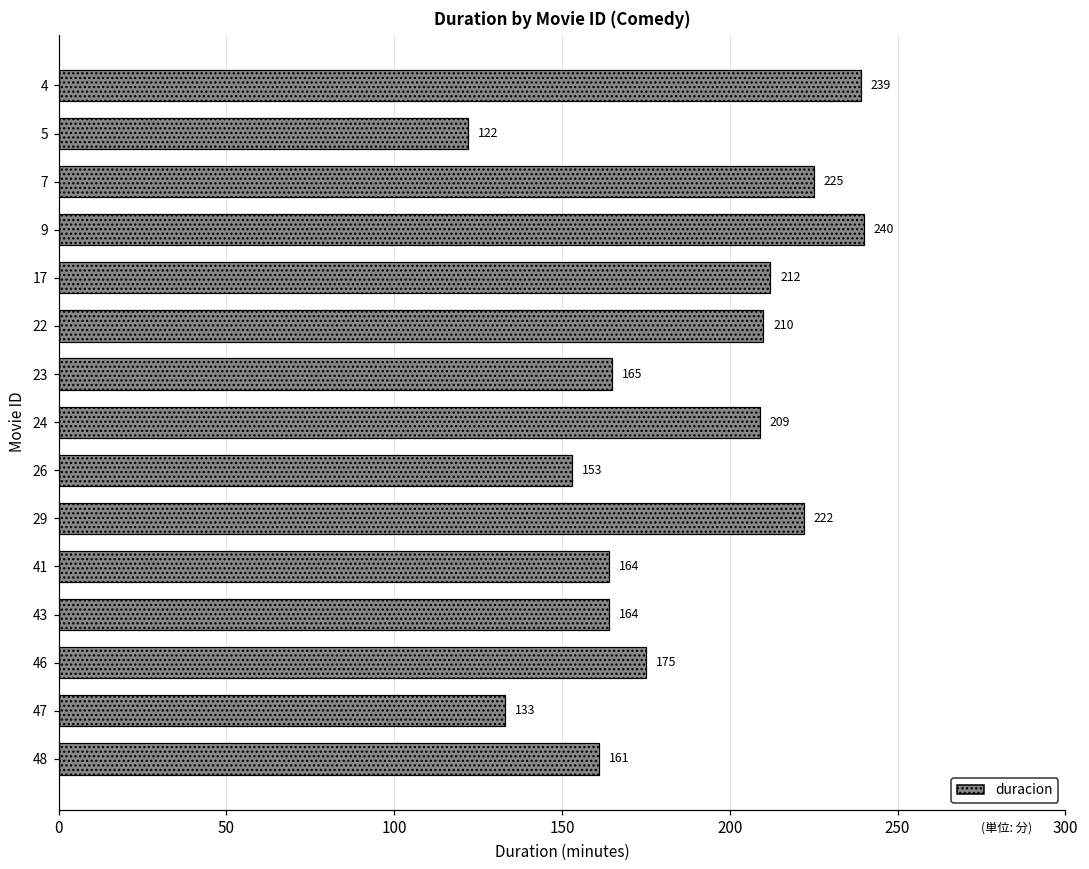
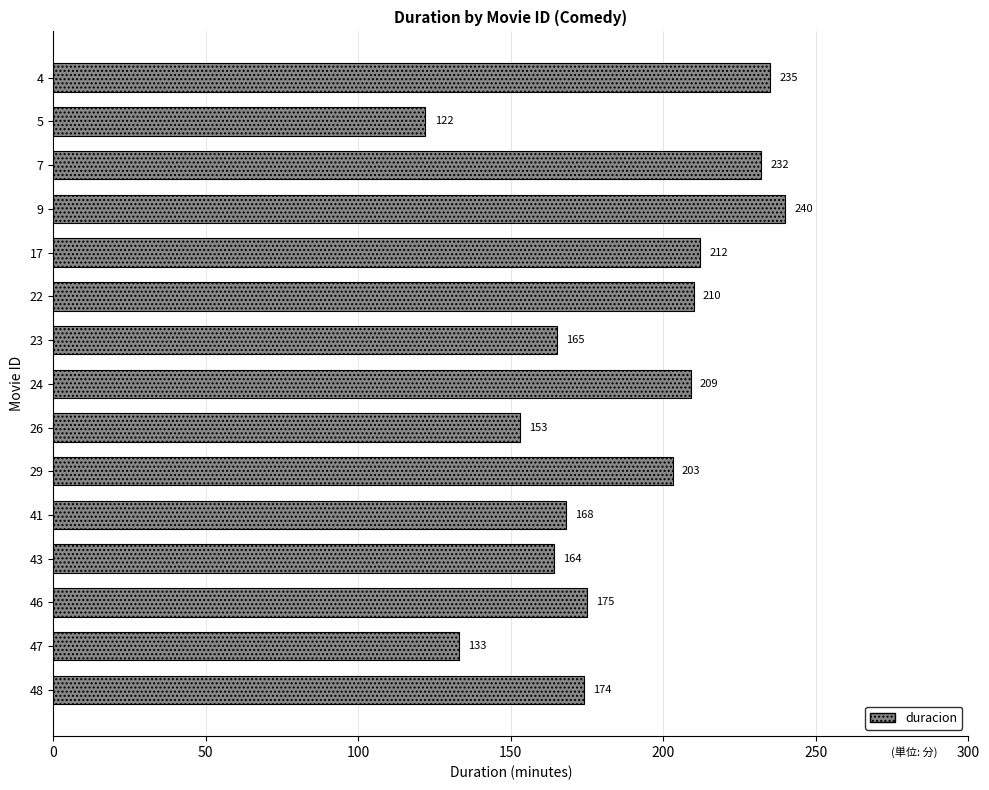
4: 239 -> 235
7: 225 -> 232
29: 222 -> 203
41: 164 -> 168
48: 161 -> 174
